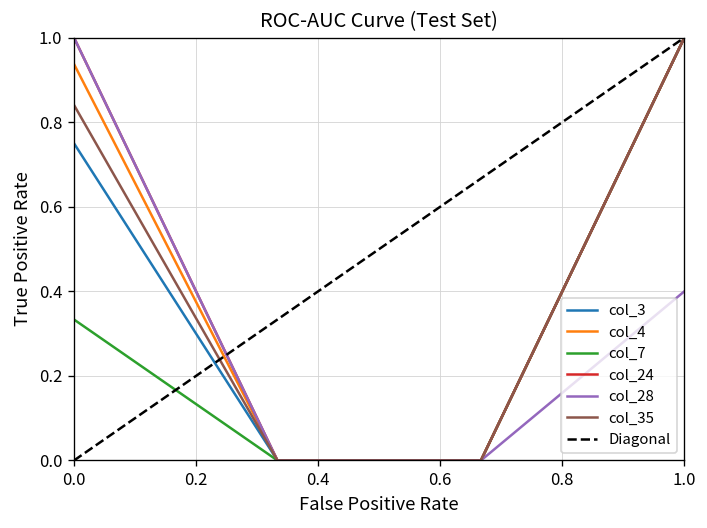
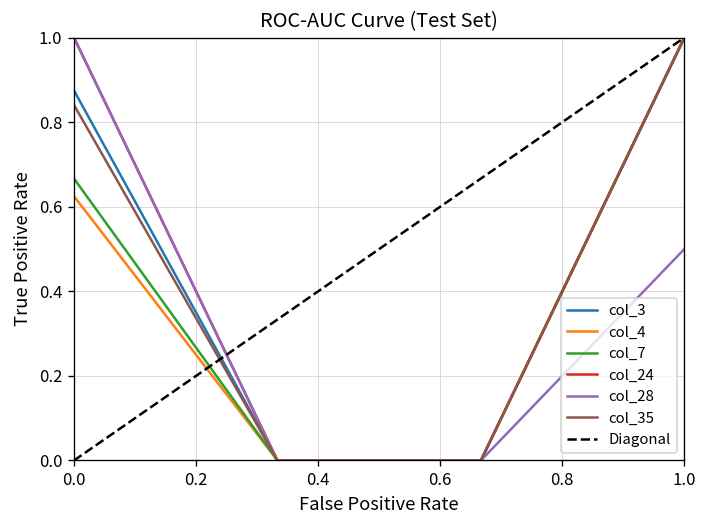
col_3, 0.0: 0.75 -> 0.88
col_4, 0.0: 0.94 -> 0.63
col_7, 0.0: 0.33 -> 0.67
col_28, 1.0: 0.4 -> 0.5
